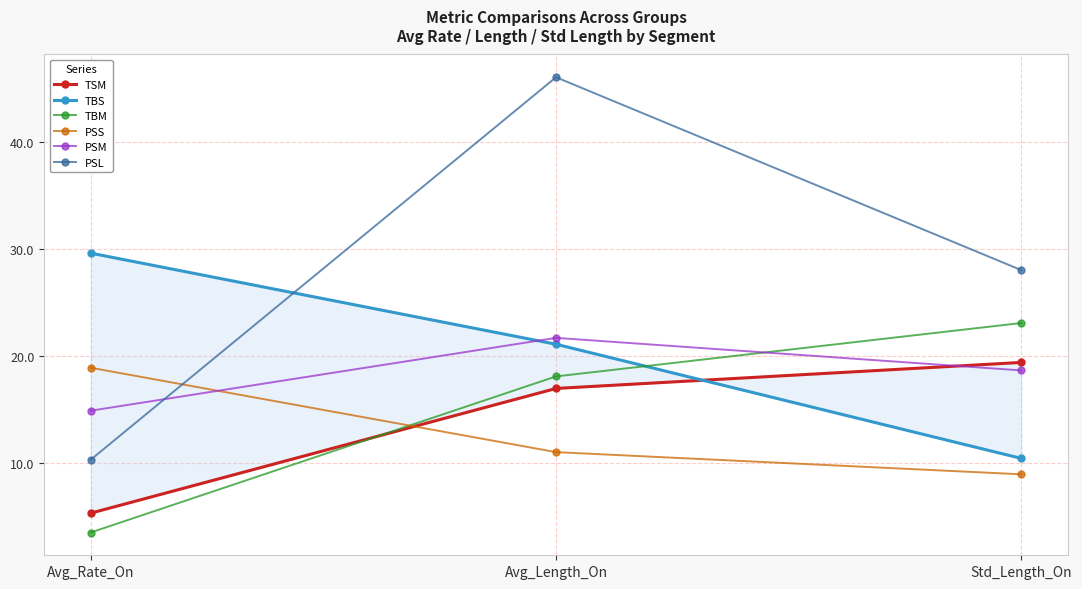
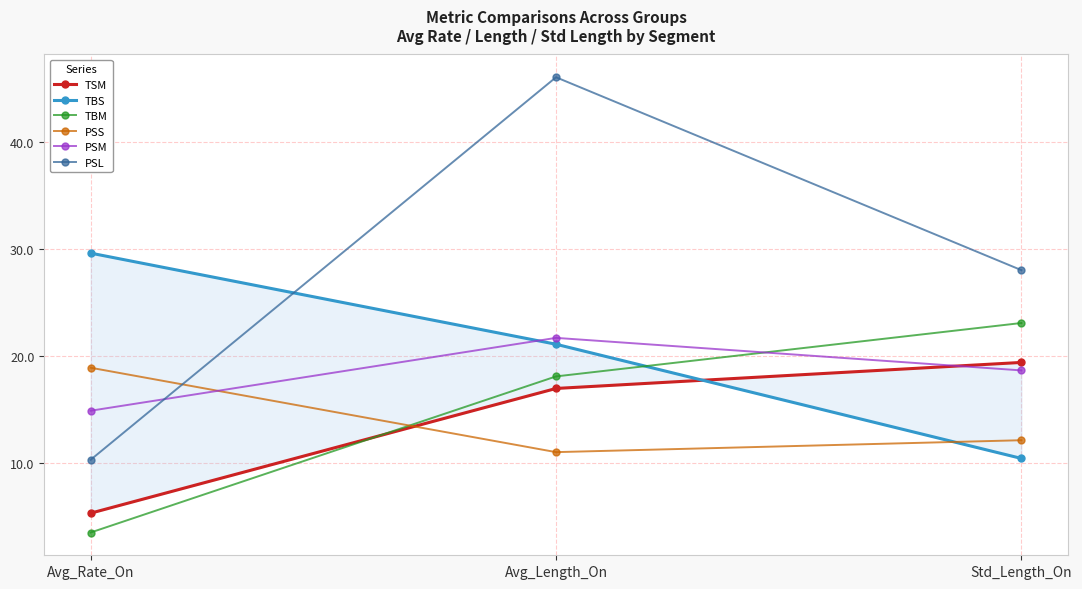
PSS, Std_Length_On: 8.9 -> 12.1
